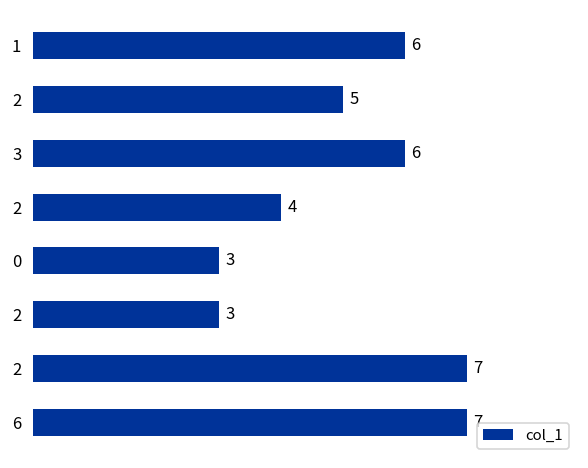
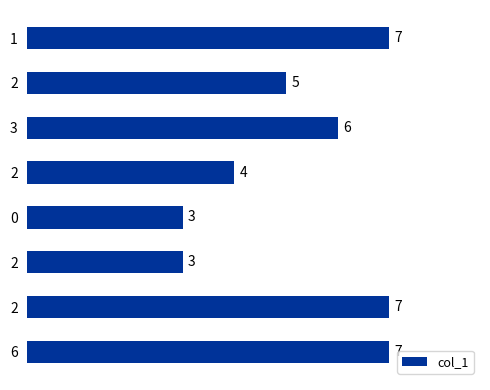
1: 6 -> 7
